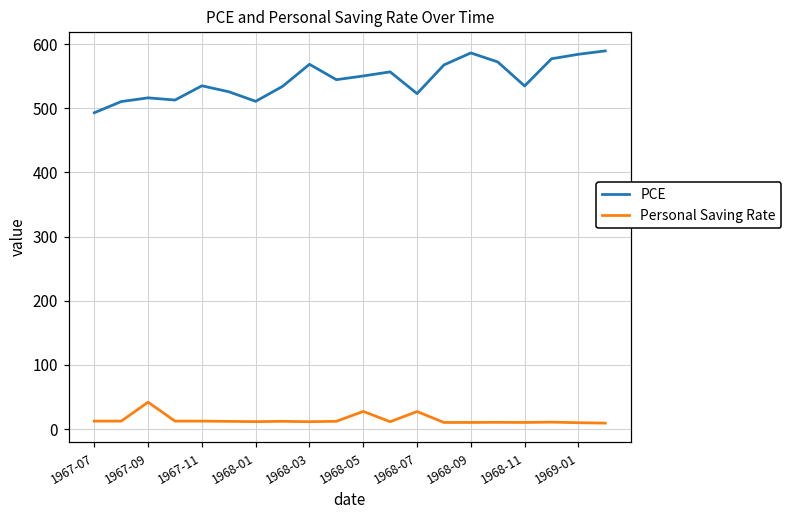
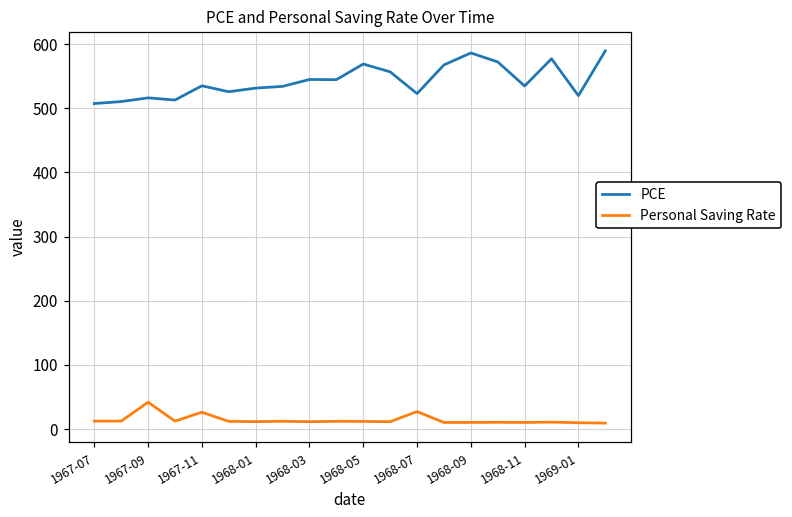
PCE, 1967-07: 490 -> 510
Personal Saving Rate, 1967-11: 10 -> 30
PCE, 1968-01: 510 -> 530
PCE, 1968-03: 570 -> 540
PCE, 1968-05: 550 -> 570
Personal Saving Rate, 1968-05: 30 -> 10
PCE, 1969-01: 580 -> 520
